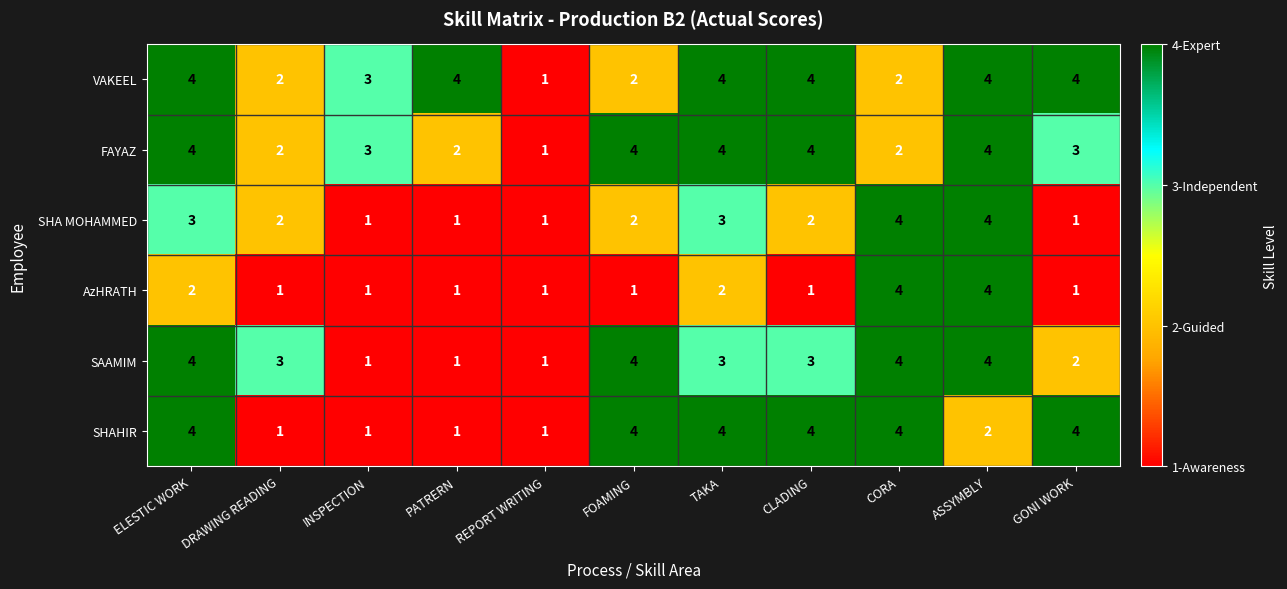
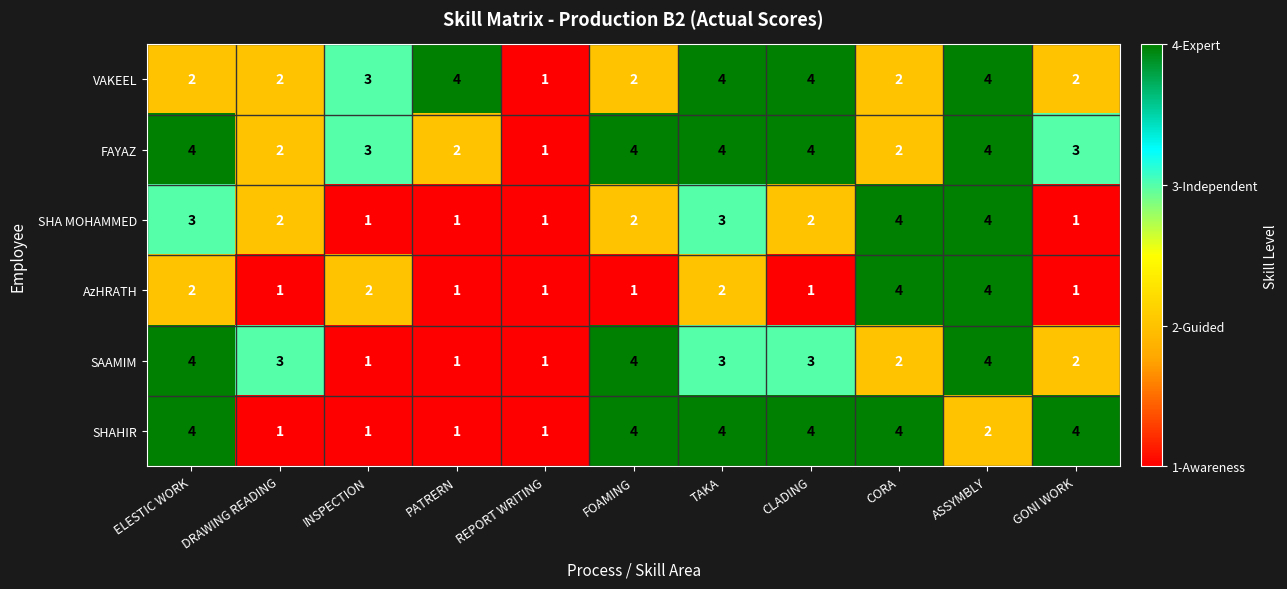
VAKEEL, ELESTIC WORK: 4 -> 2
VAKEEL, GONI WORK: 4 -> 2
AzHRATH, INSPECTION: 1 -> 2
SAAMIM, CORA: 4 -> 2
